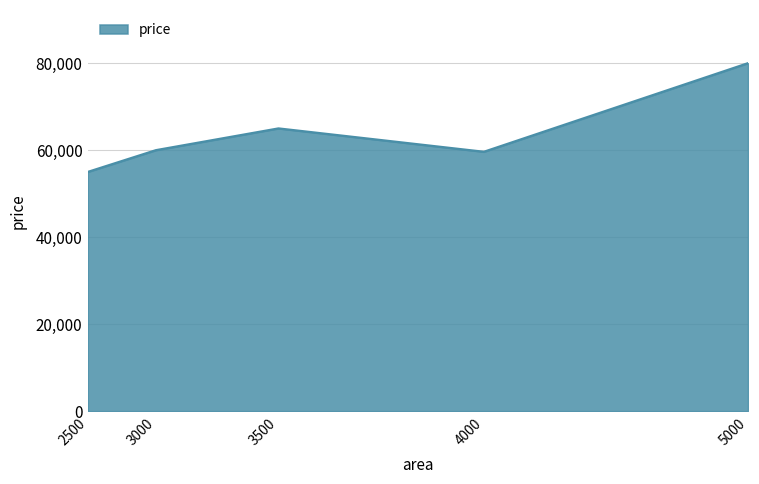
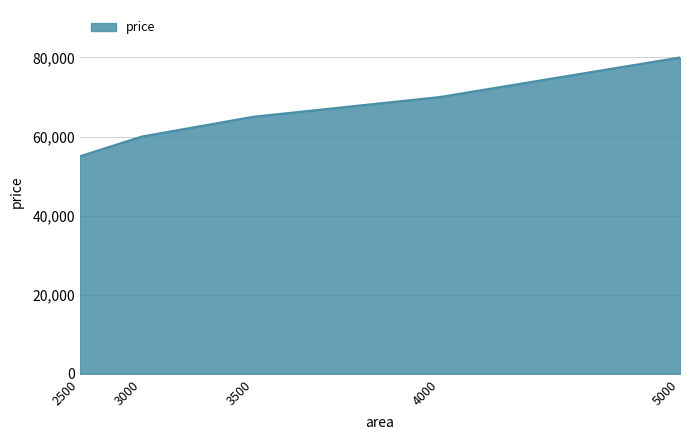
4000: 60,000 -> 70,000
